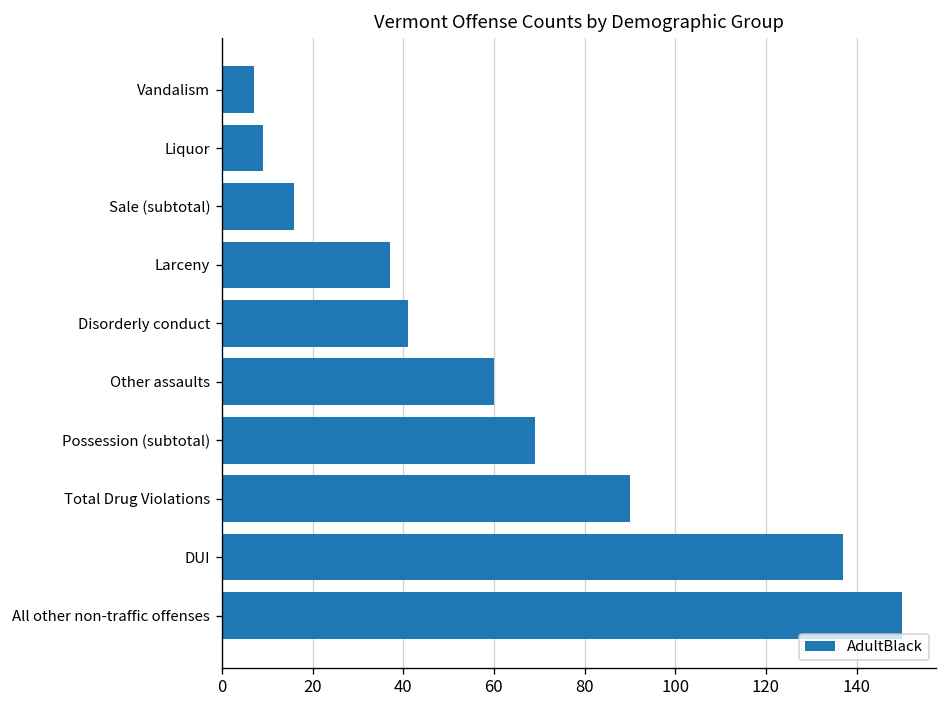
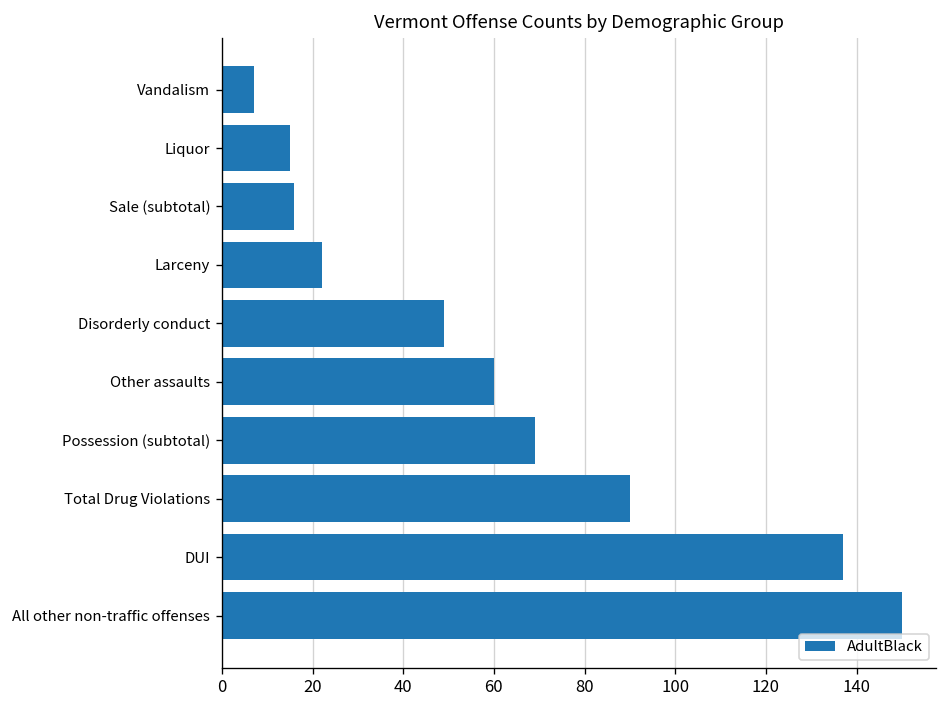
Liquor: 9 -> 15
Larceny: 37 -> 22
Disorderly conduct: 41 -> 49
